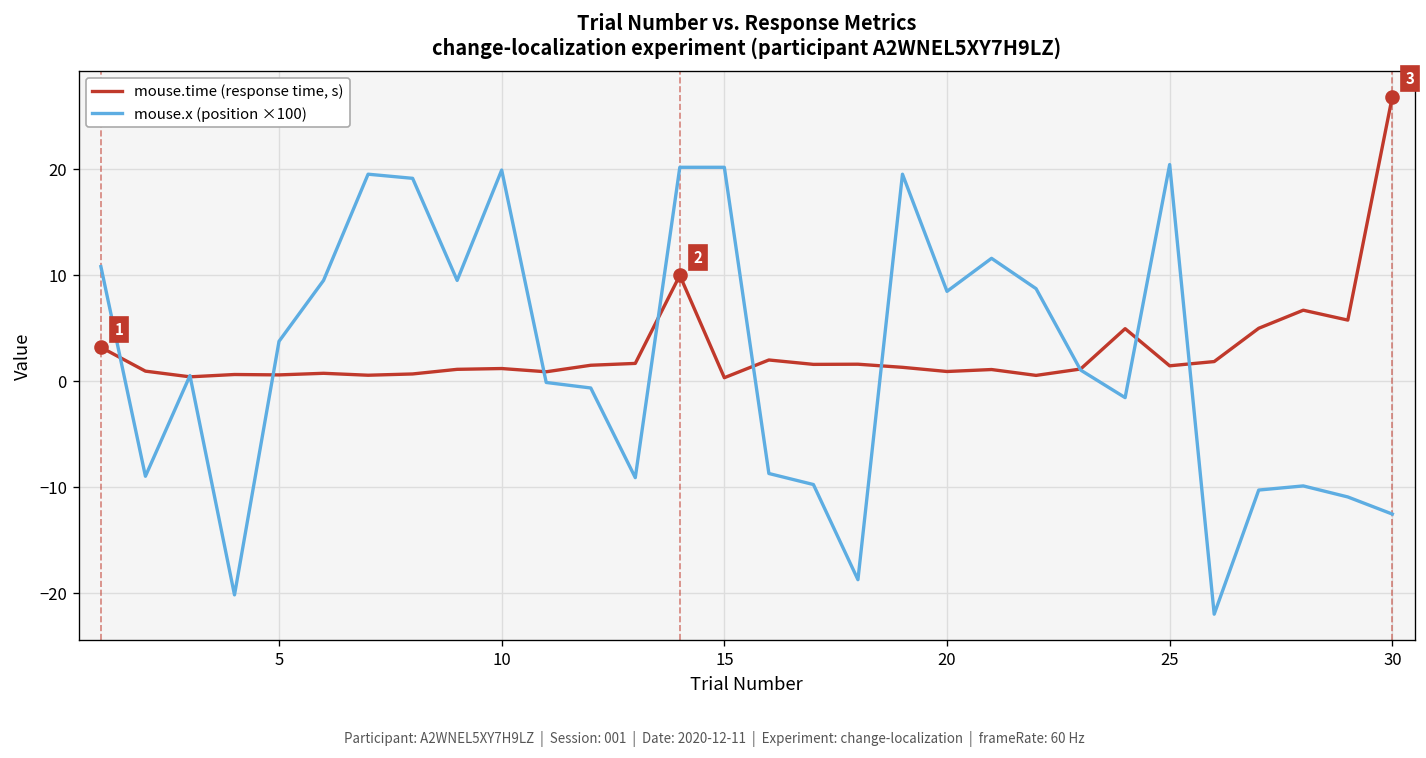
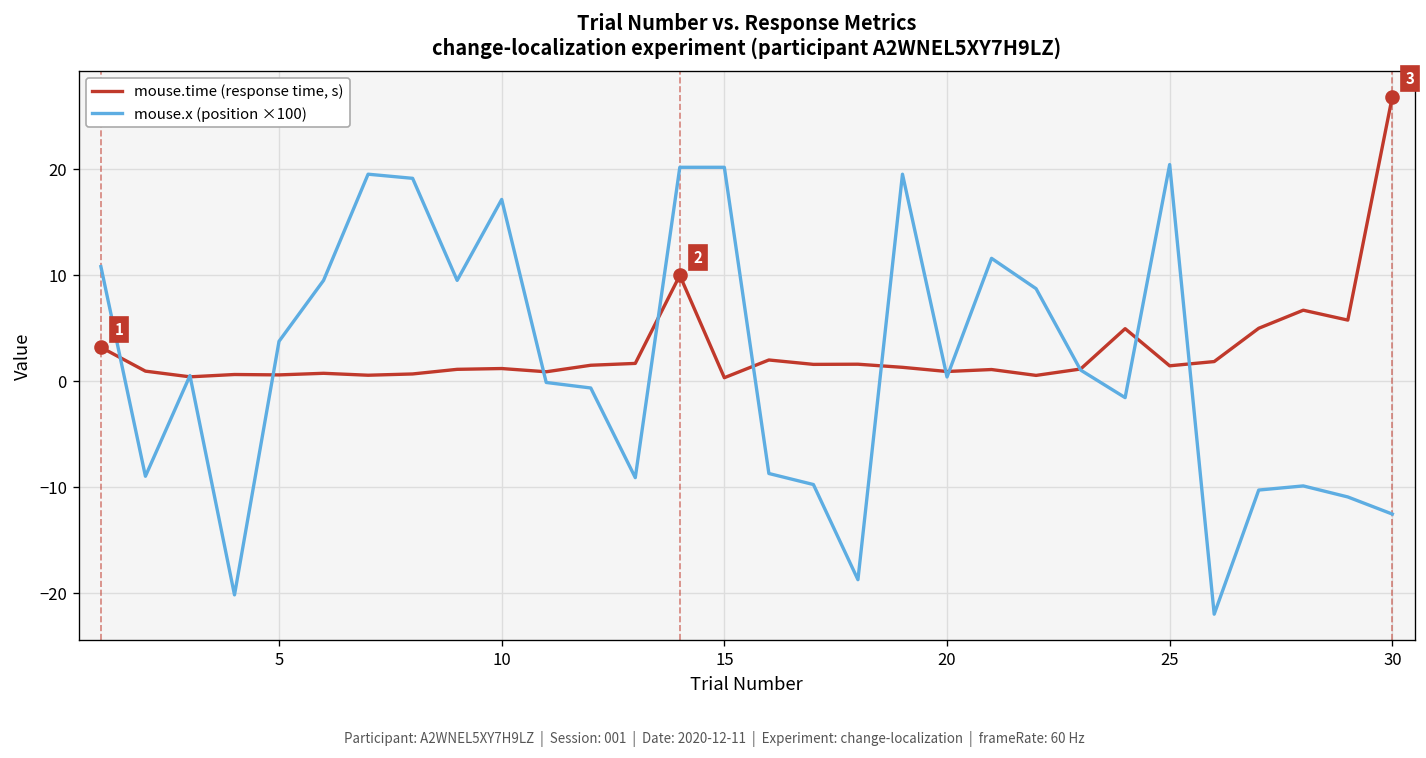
mouse.x (position ×100), 10: 20 -> 17
mouse.x (position ×100), 20: 8 -> 0
